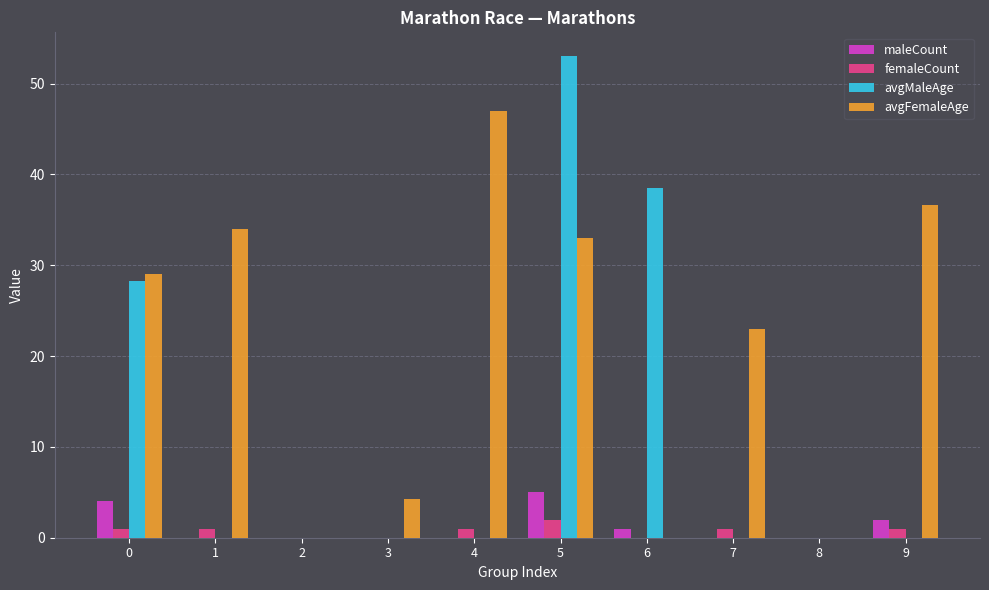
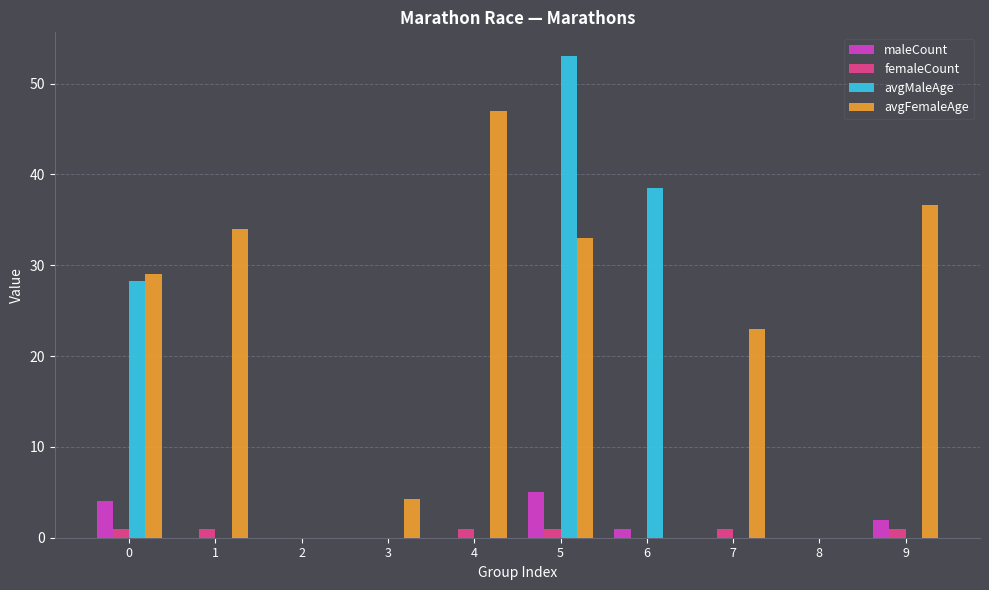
femaleCount, 5: 2 -> 1
